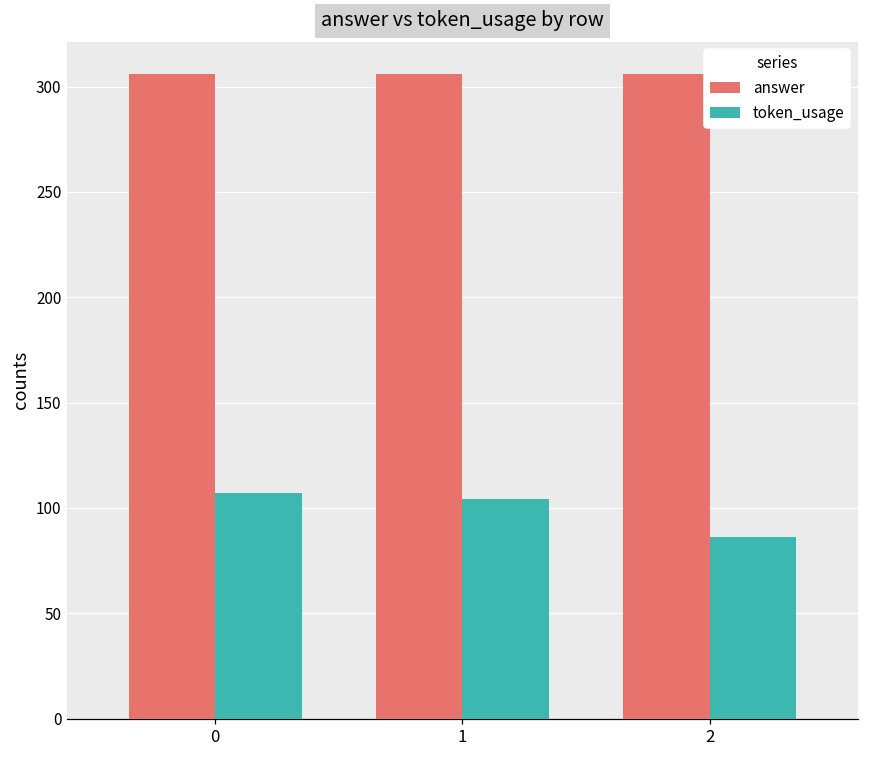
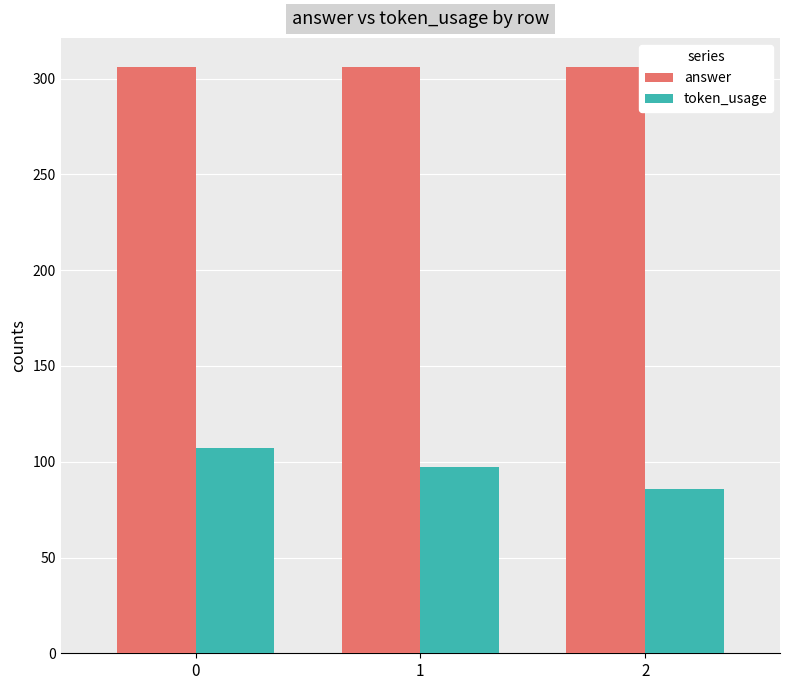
token_usage, 1: 104 -> 97
